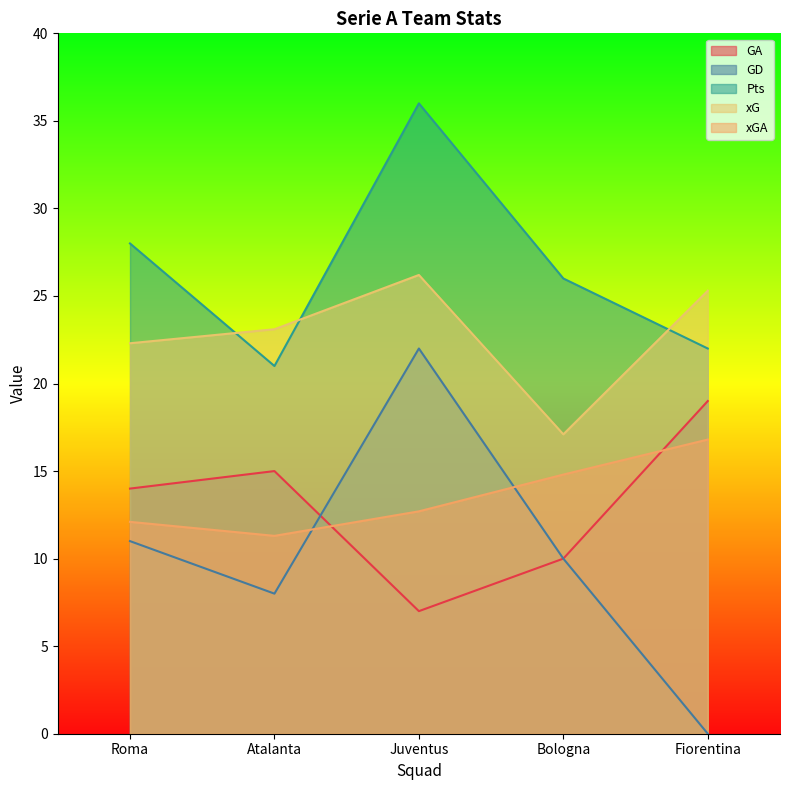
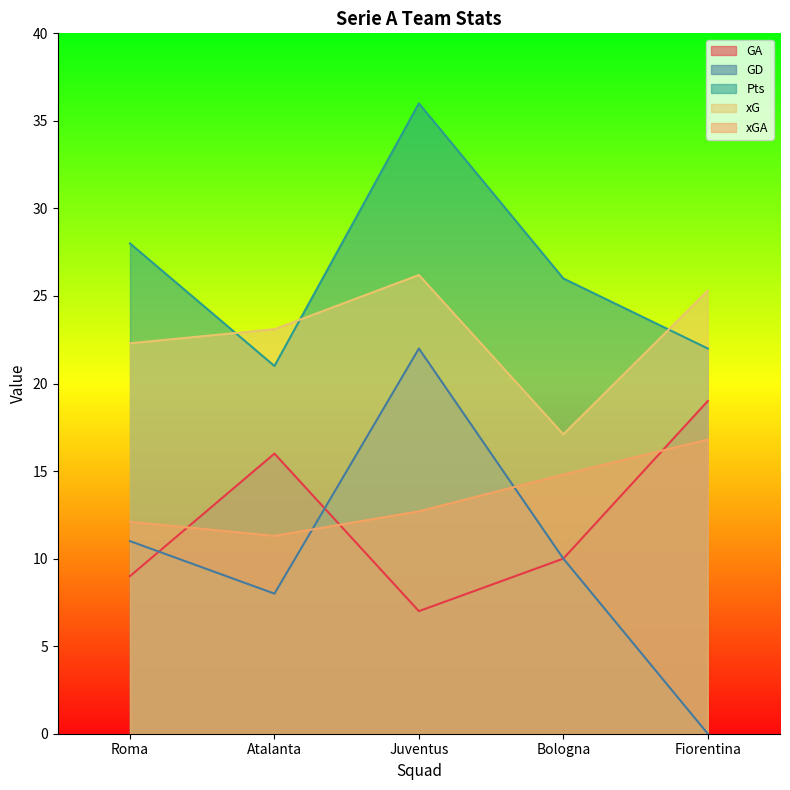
GA, Roma: 14 -> 9
GA, Atalanta: 15 -> 16
